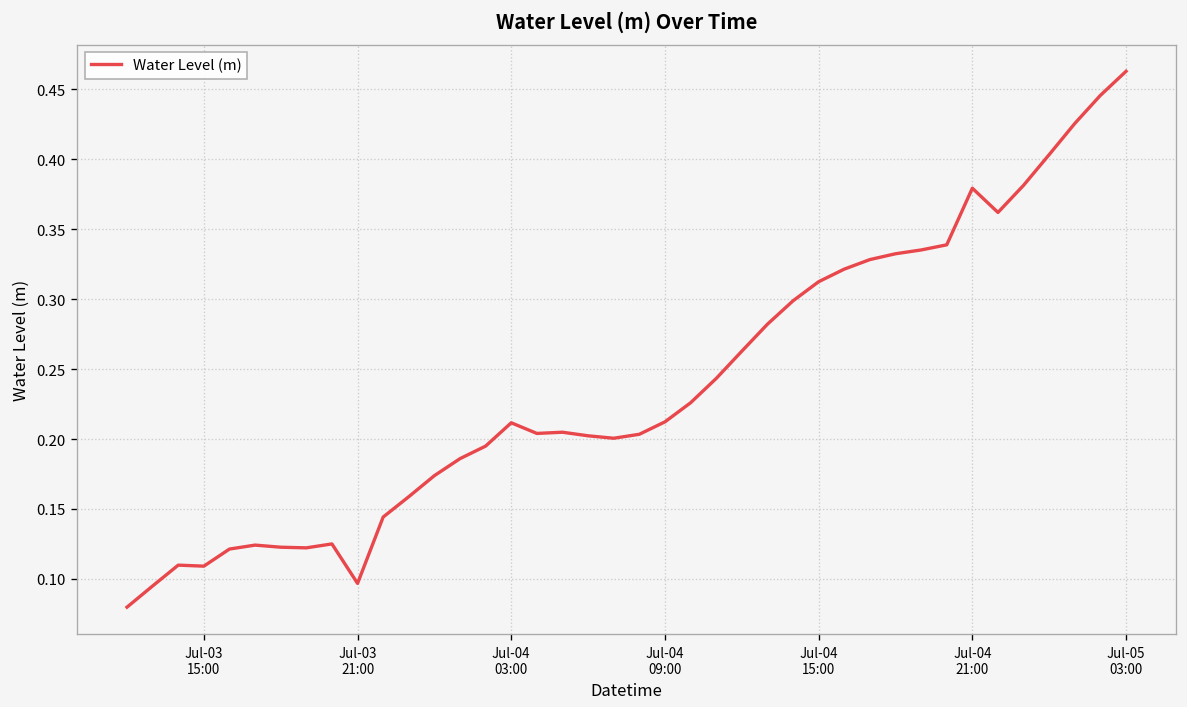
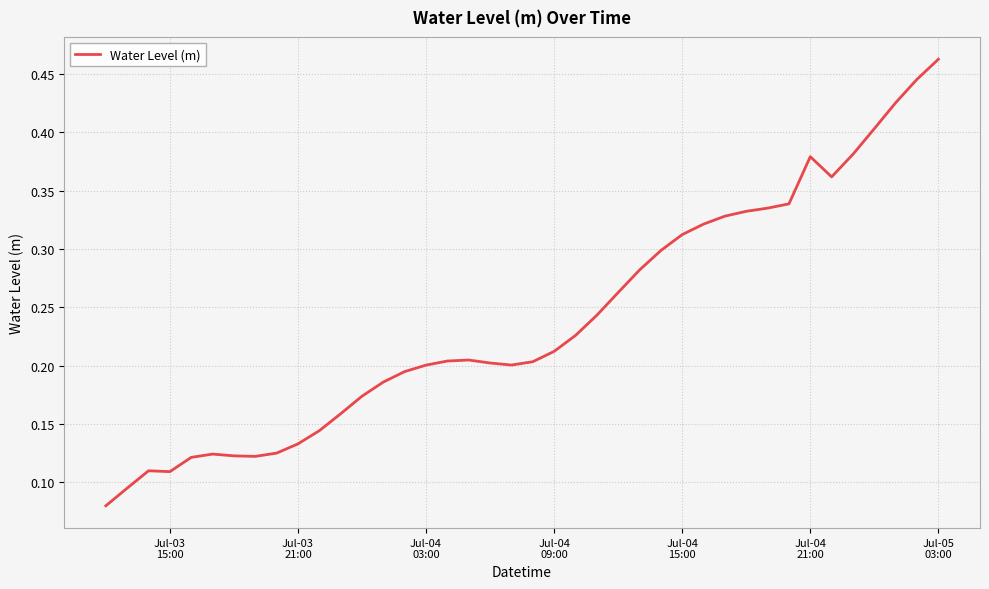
Jul-03 21:00: 0.097 -> 0.133
Jul-04 03:00: 0.212 -> 0.200
